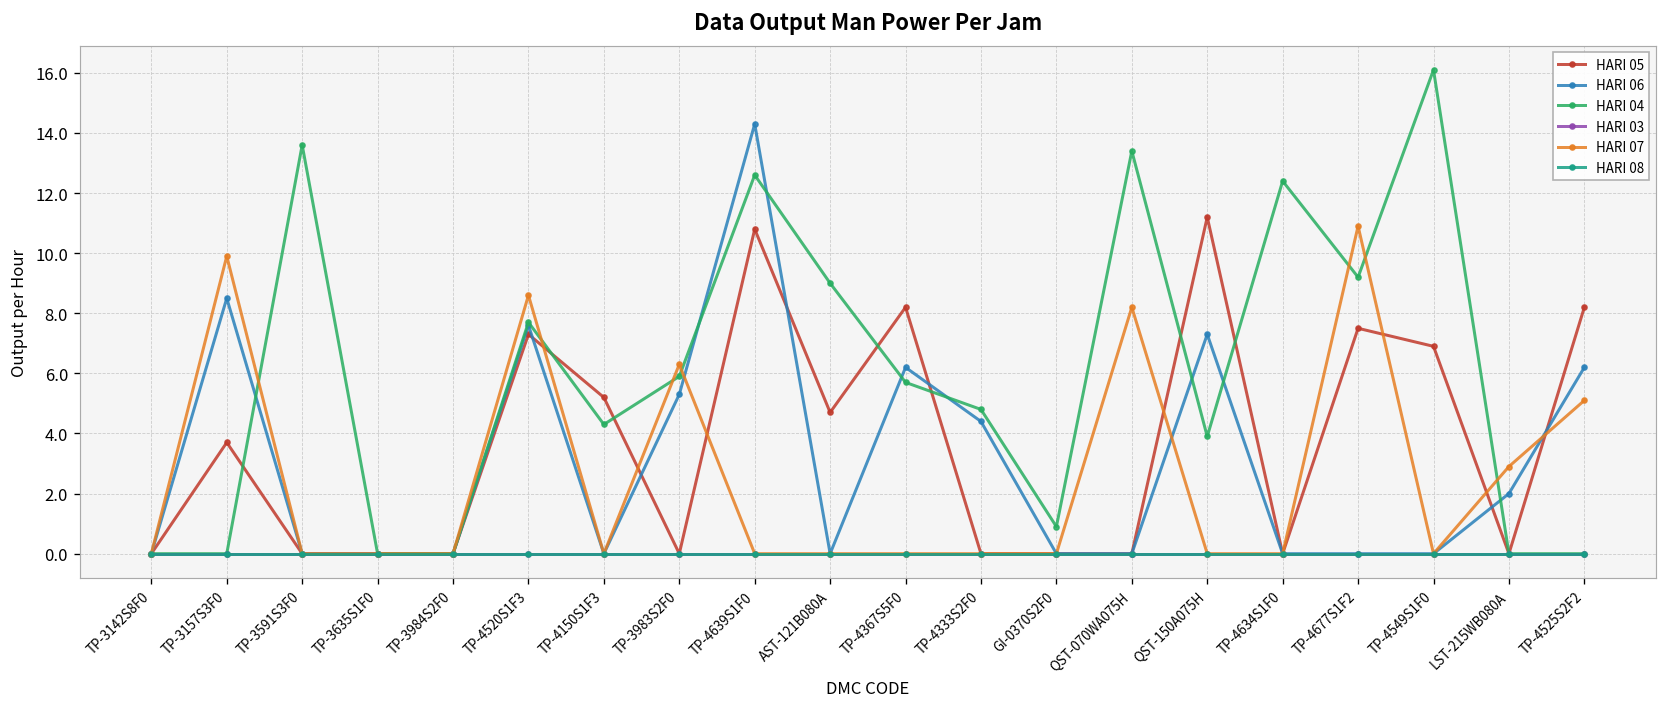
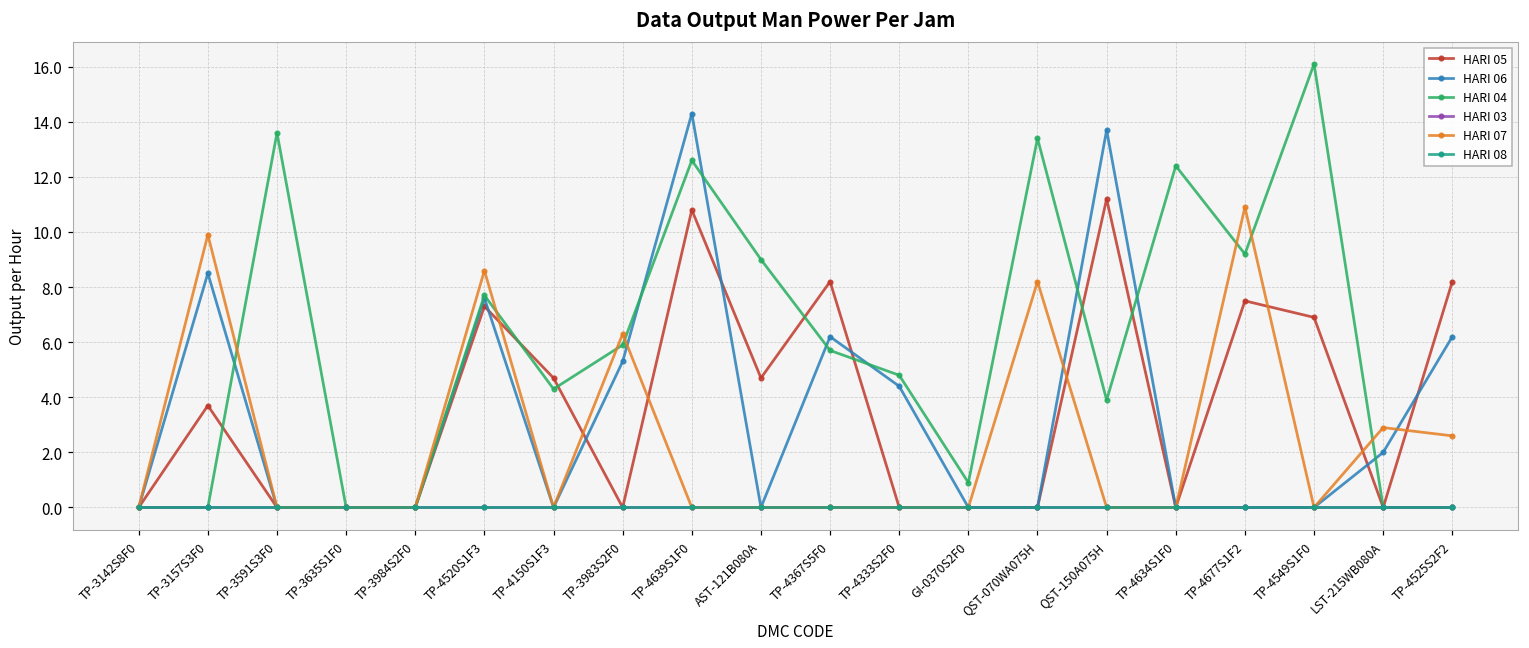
HARI 05, TP-4150S1F3: 5.2 -> 4.7
HARI 06, QST-150A075H: 7.3 -> 13.7
HARI 07, TP-4525S2F2: 5.1 -> 2.6
